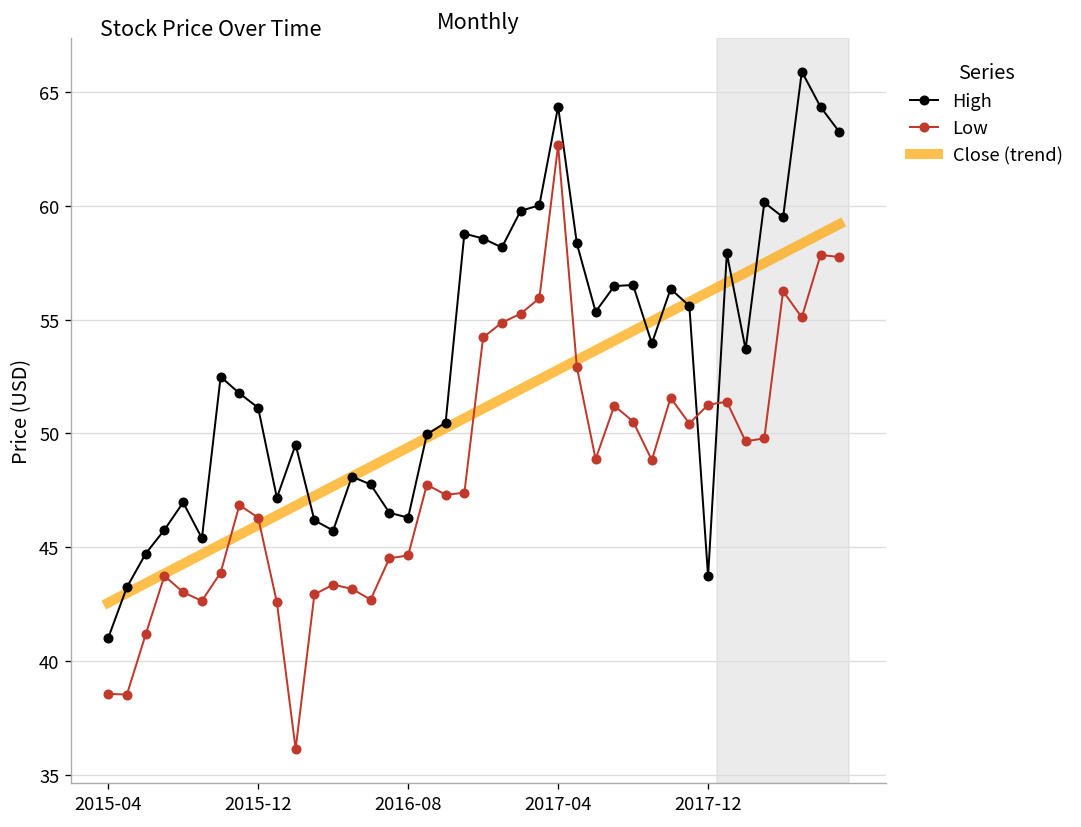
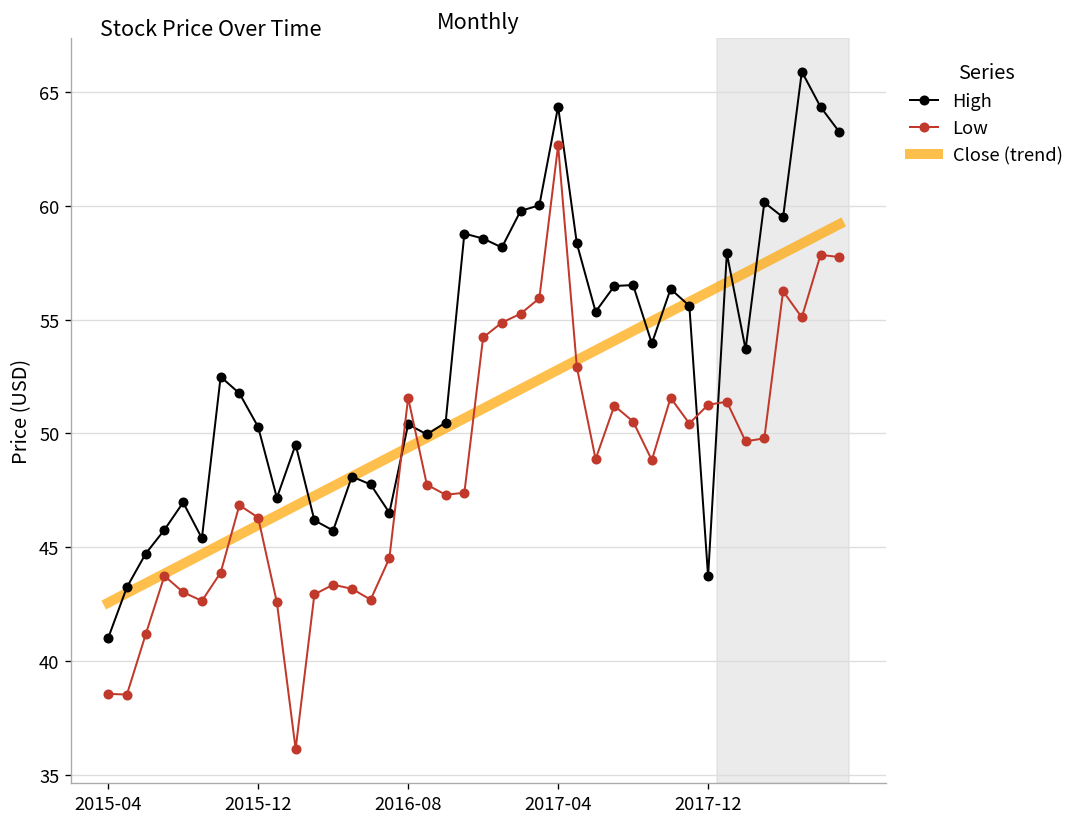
High, 2015-12: 51.1 -> 50.3
High, 2016-08: 46.3 -> 50.4
Low, 2016-08: 44.6 -> 51.6
